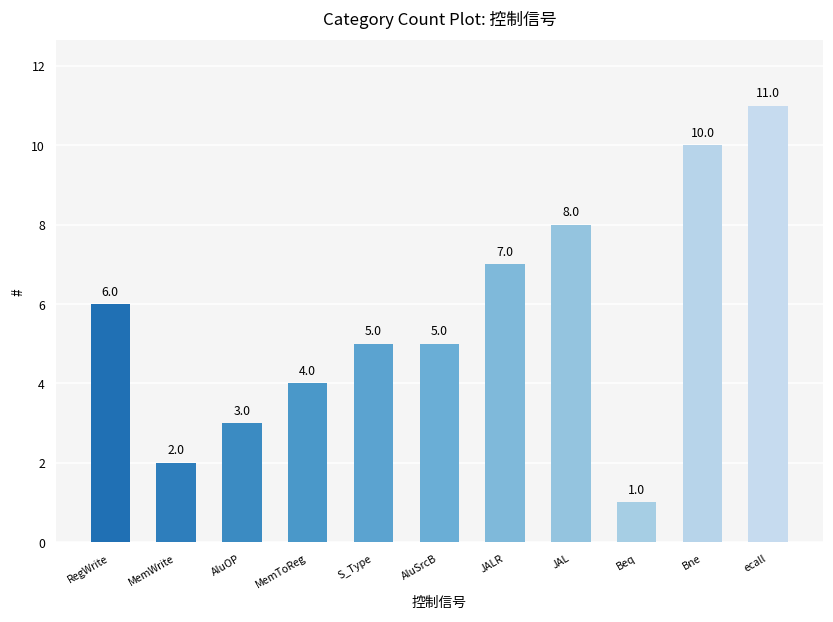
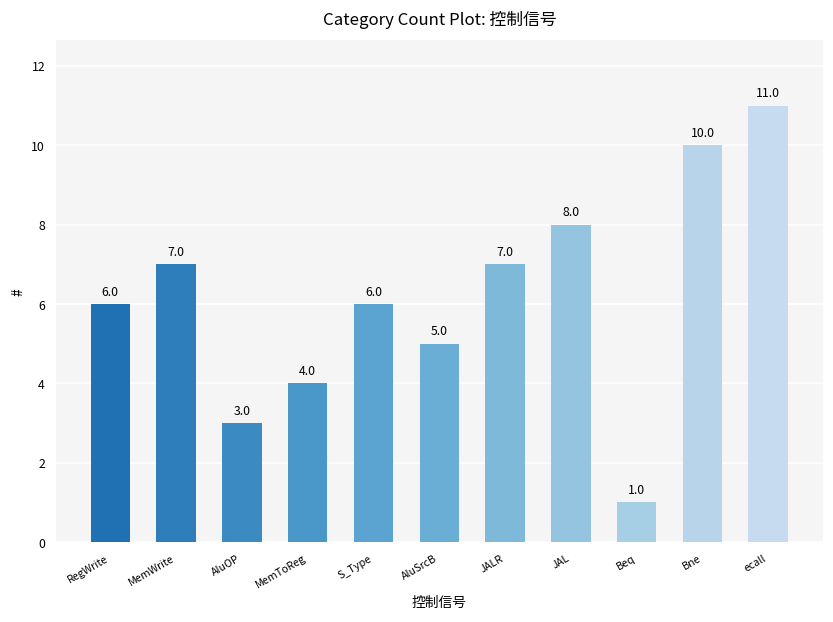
MemWrite: 2.0 -> 7.0
S_Type: 5.0 -> 6.0
